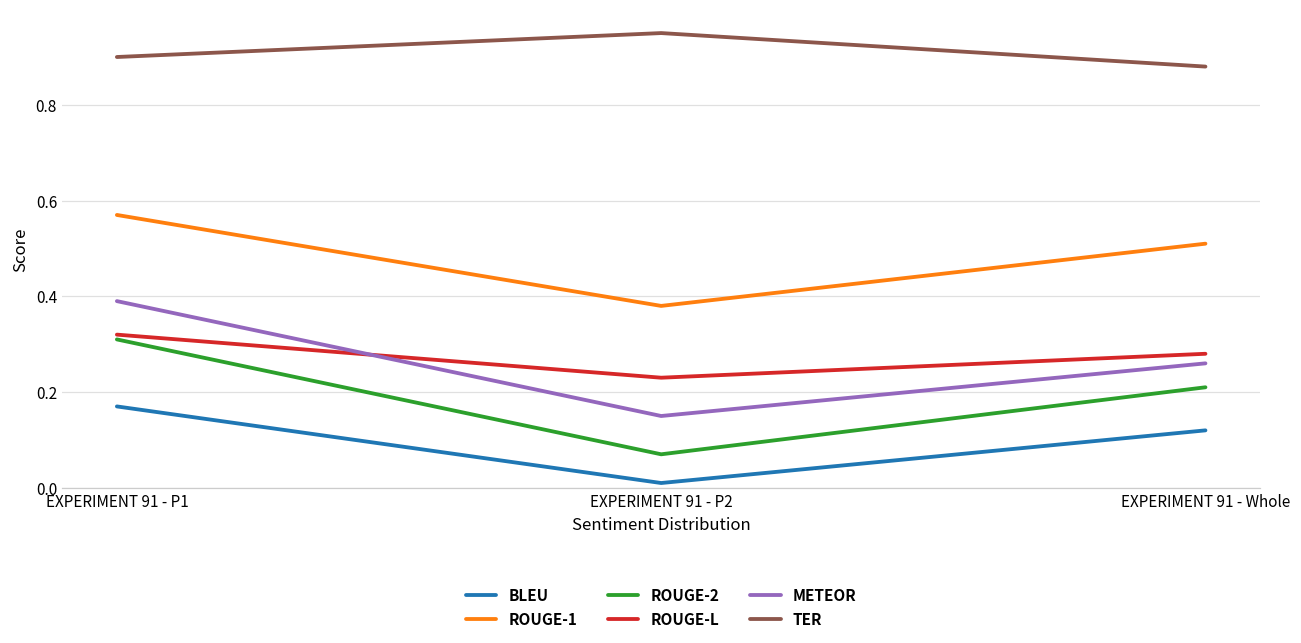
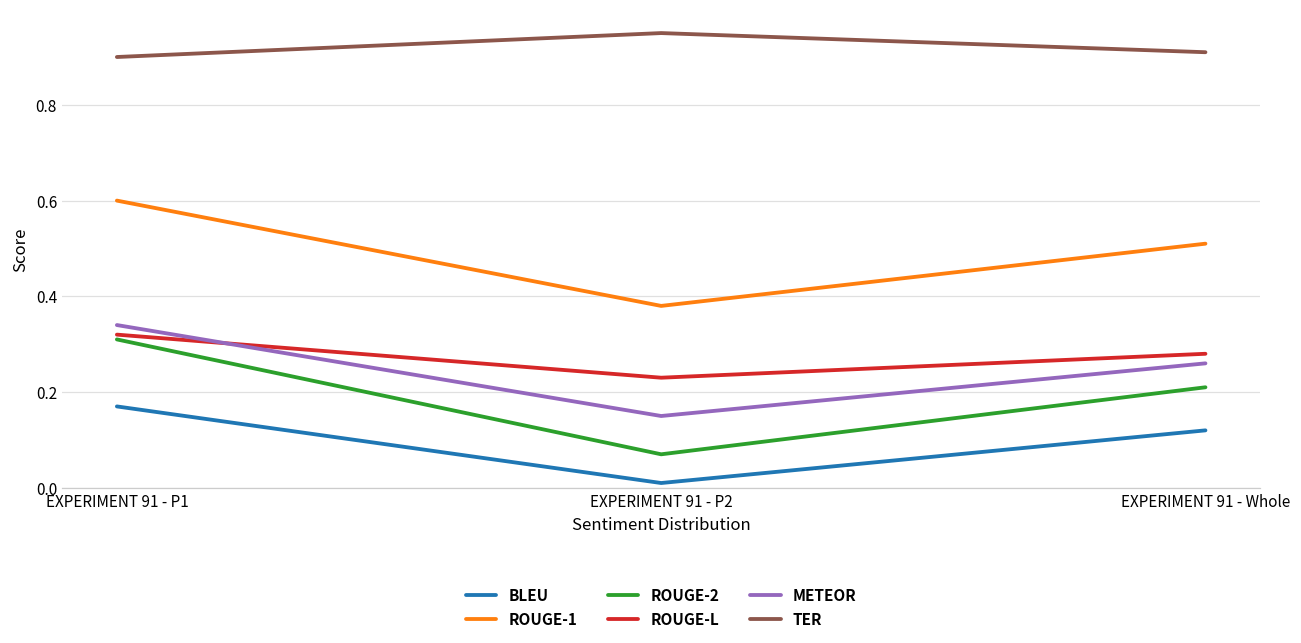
ROUGE-1, EXPERIMENT 91 - P1: 0.57 -> 0.60
METEOR, EXPERIMENT 91 - P1: 0.39 -> 0.34
TER, EXPERIMENT 91 - Whole: 0.88 -> 0.91
